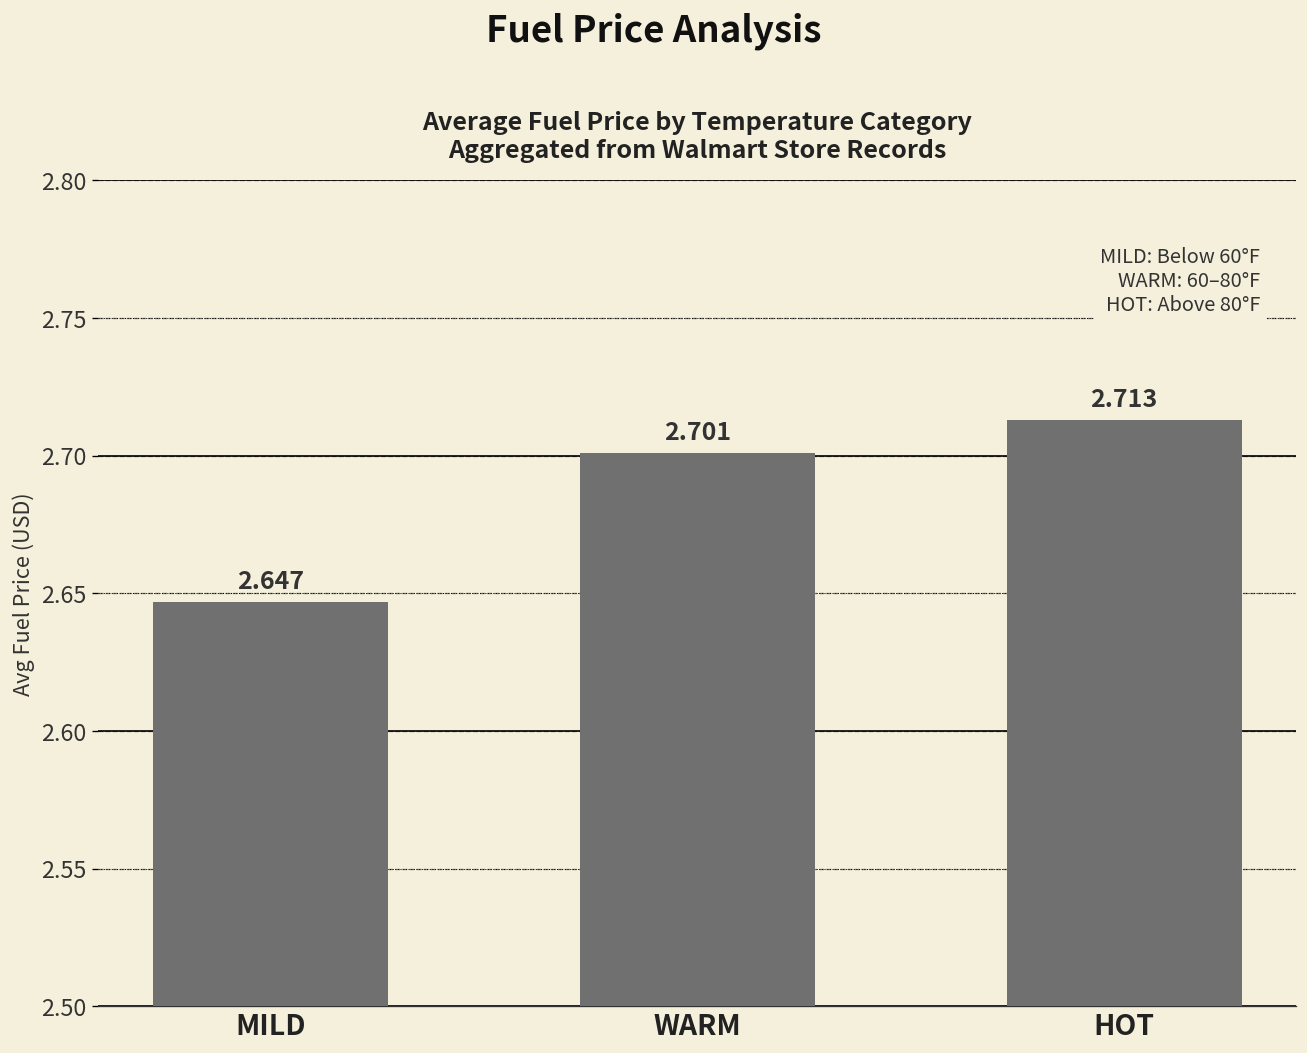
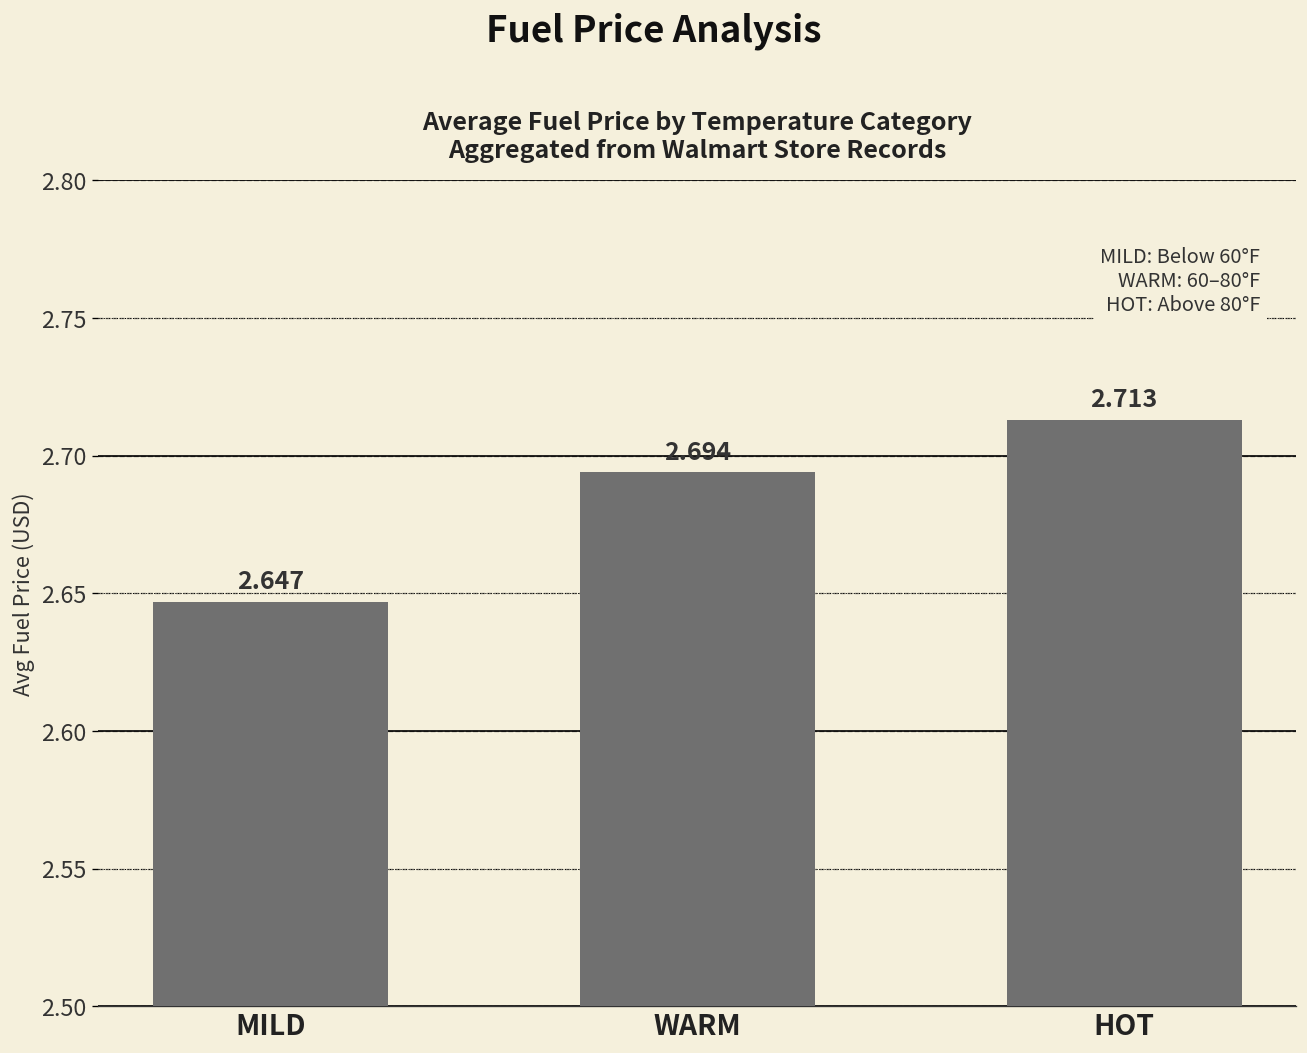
WARM: 2.701 -> 2.694
